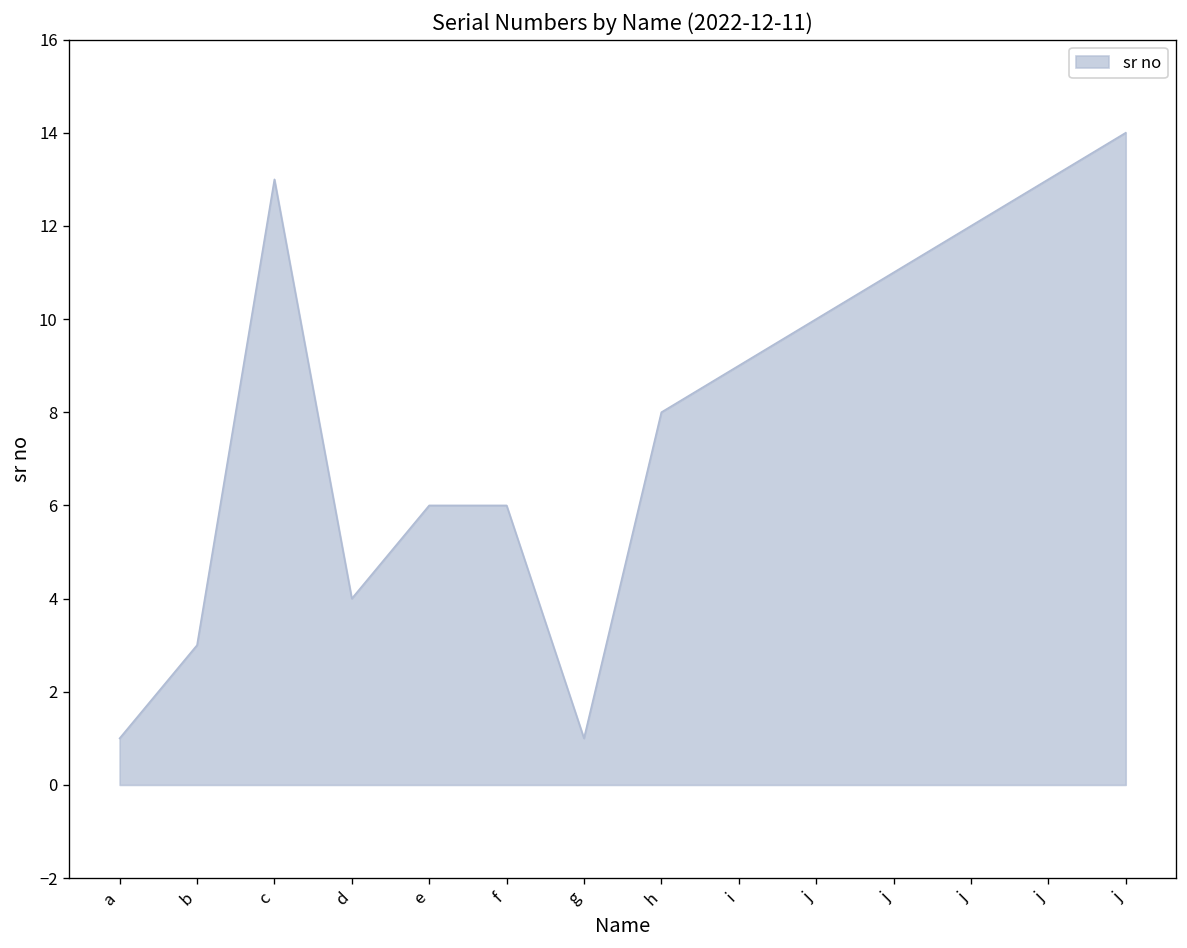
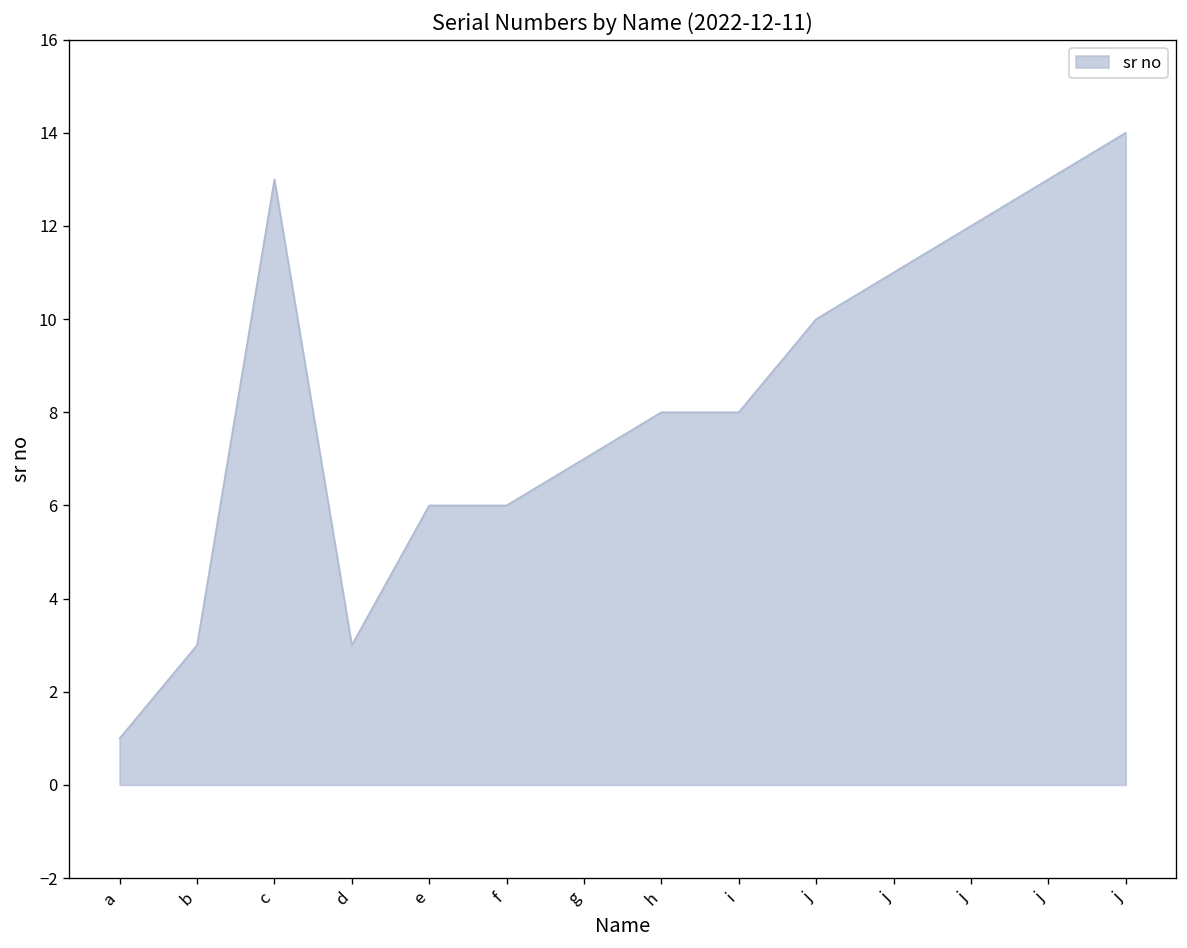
d: 4 -> 3
g: 1 -> 7
i: 9 -> 8
